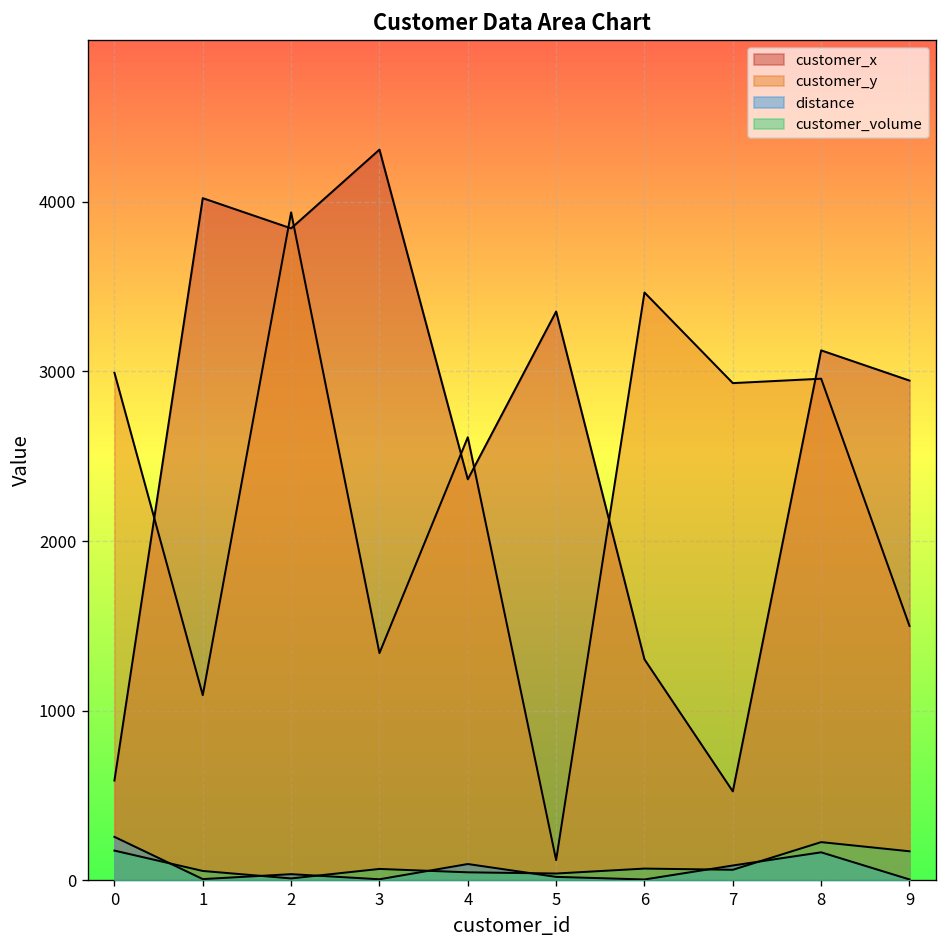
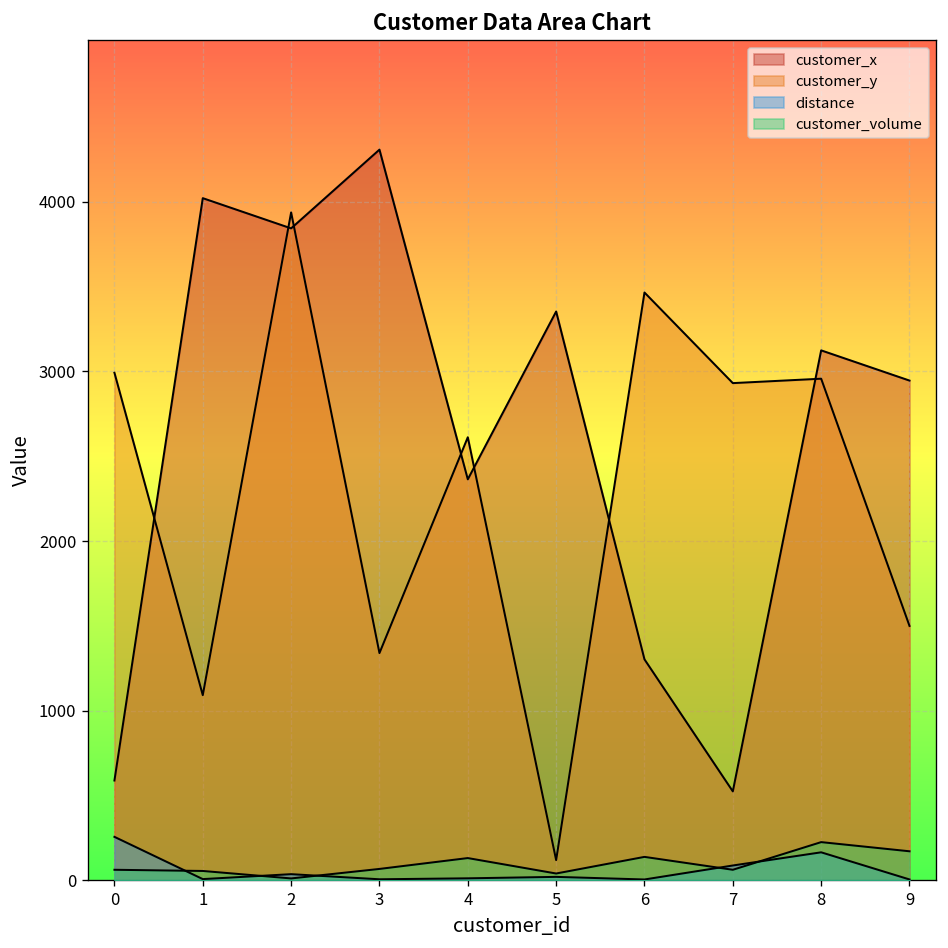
customer_volume, 0: 180 -> 60
distance, 4: 100 -> 10
customer_volume, 4: 50 -> 130
customer_volume, 6: 70 -> 140
